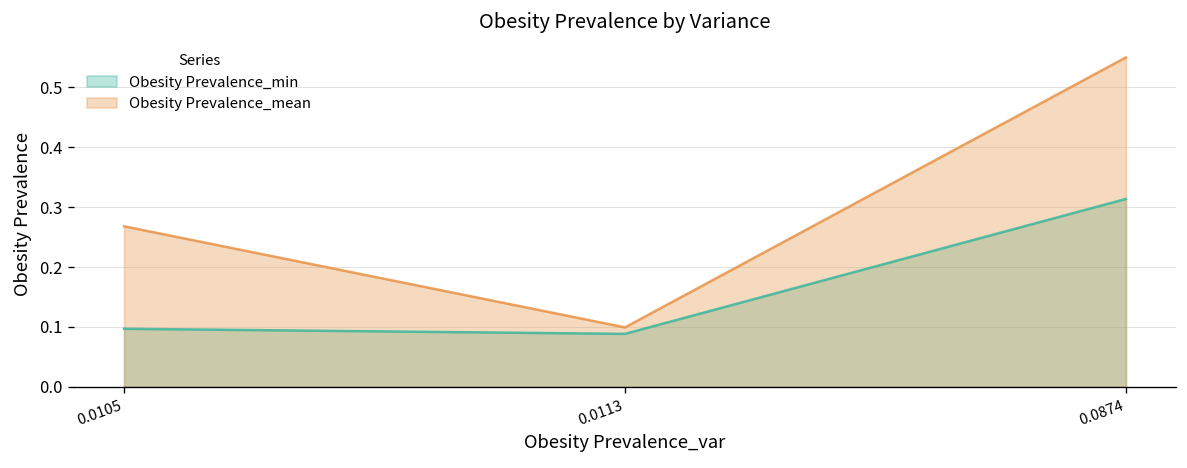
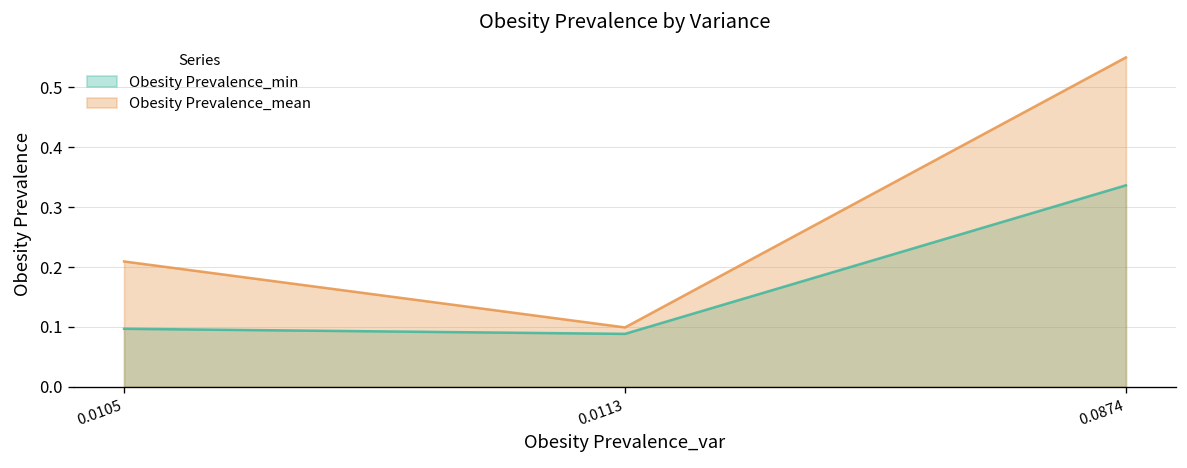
Obesity Prevalence_mean, 0.0105: 0.27 -> 0.21
Obesity Prevalence_min, 0.0874: 0.31 -> 0.34
